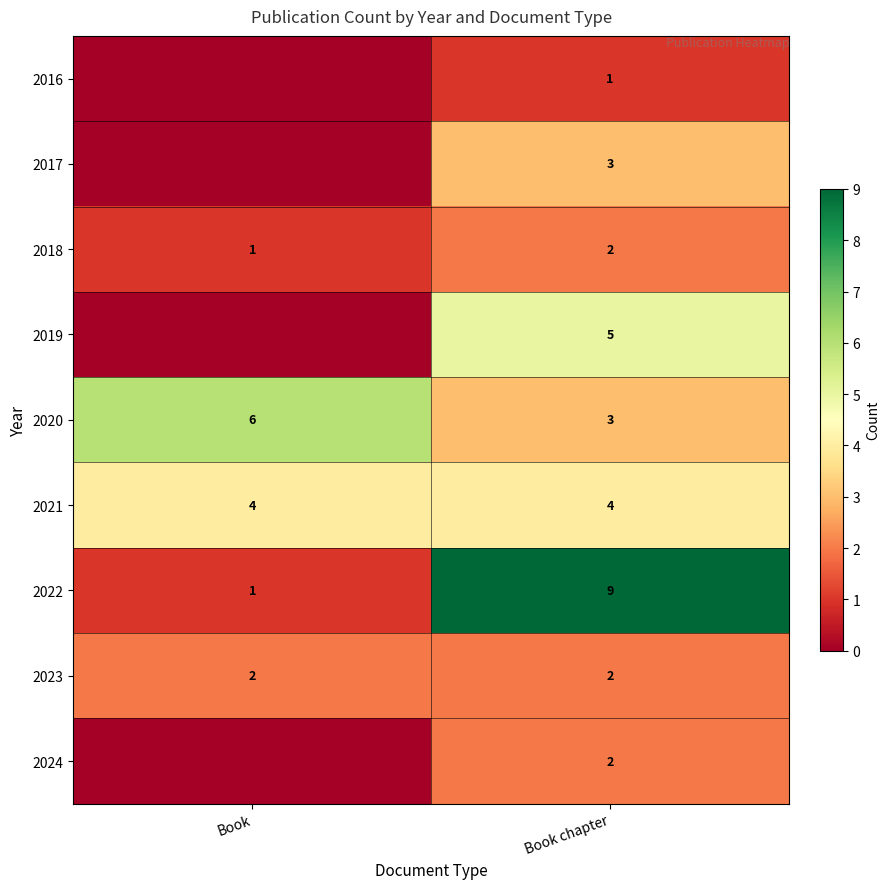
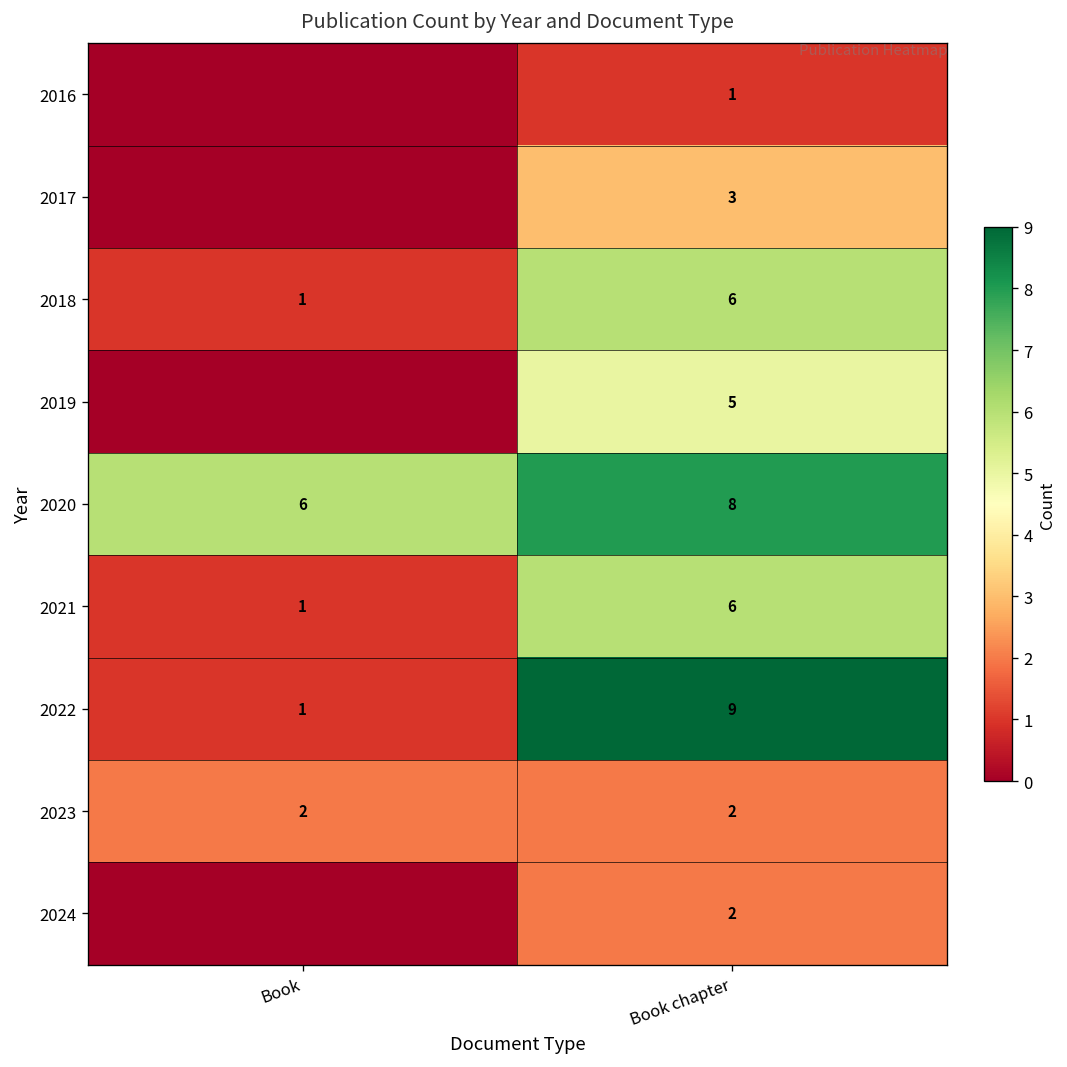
2018, Book chapter: 2 -> 6
2020, Book chapter: 3 -> 8
2021, Book: 4 -> 1
2021, Book chapter: 4 -> 6
